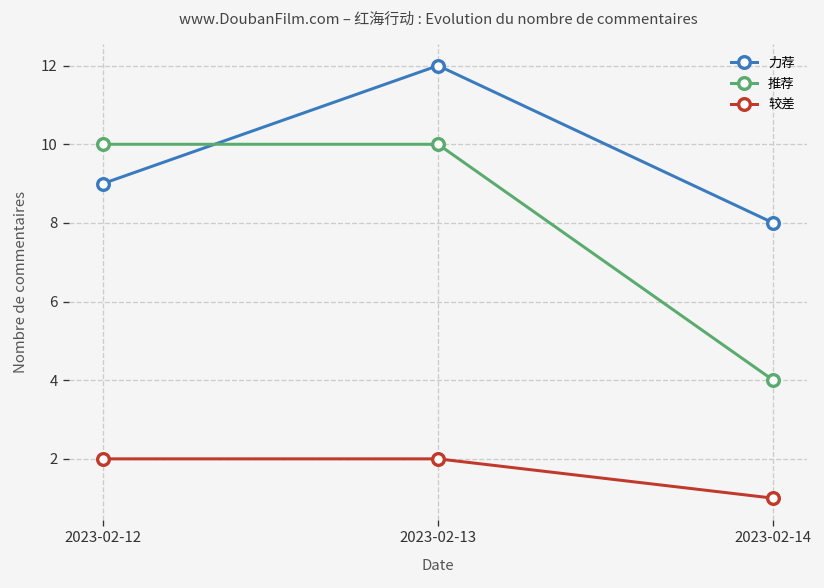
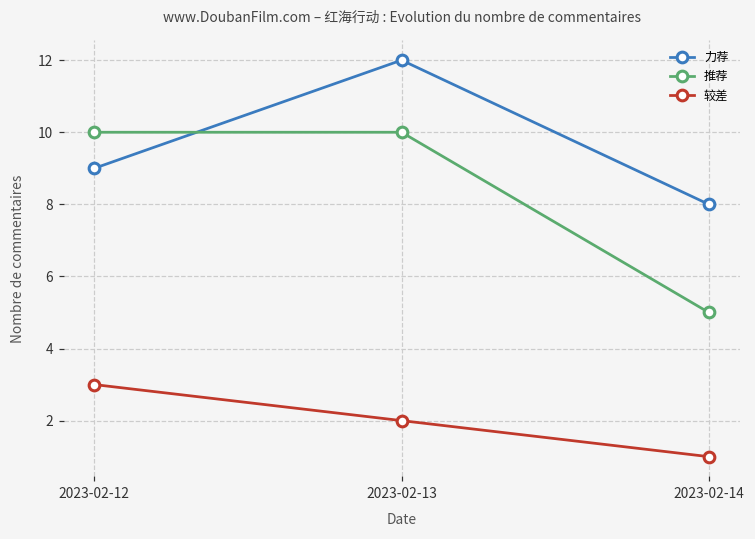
较差, 2023-02-12: 2 -> 3
推荐, 2023-02-14: 4 -> 5
